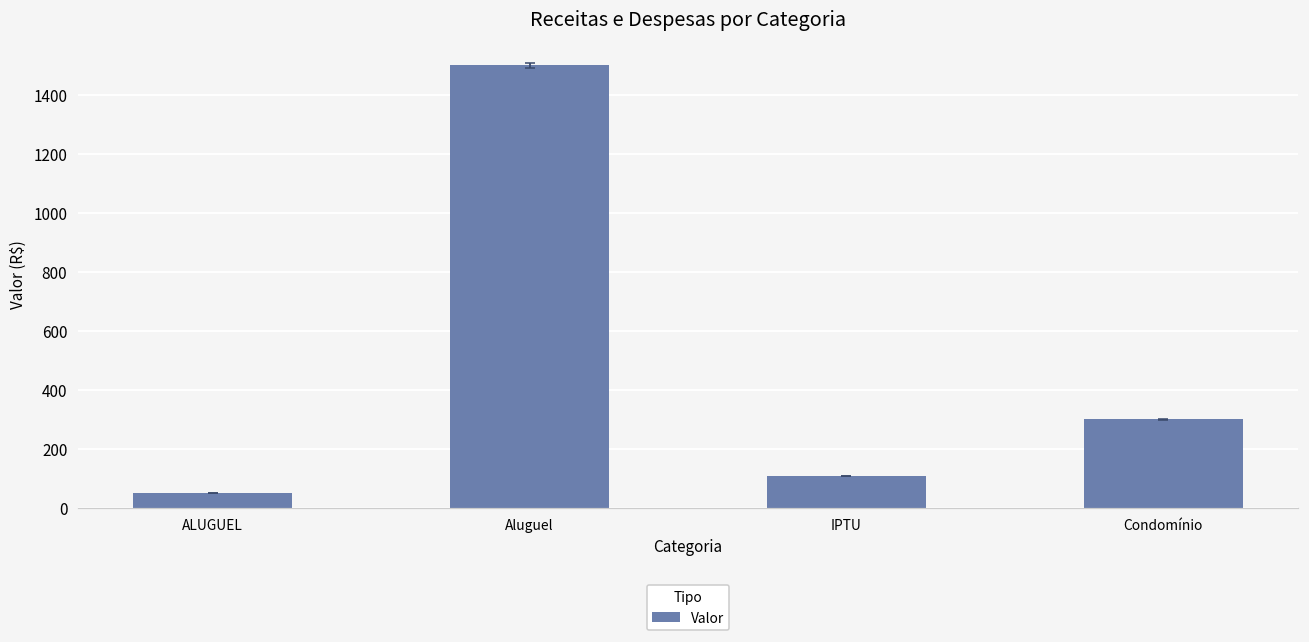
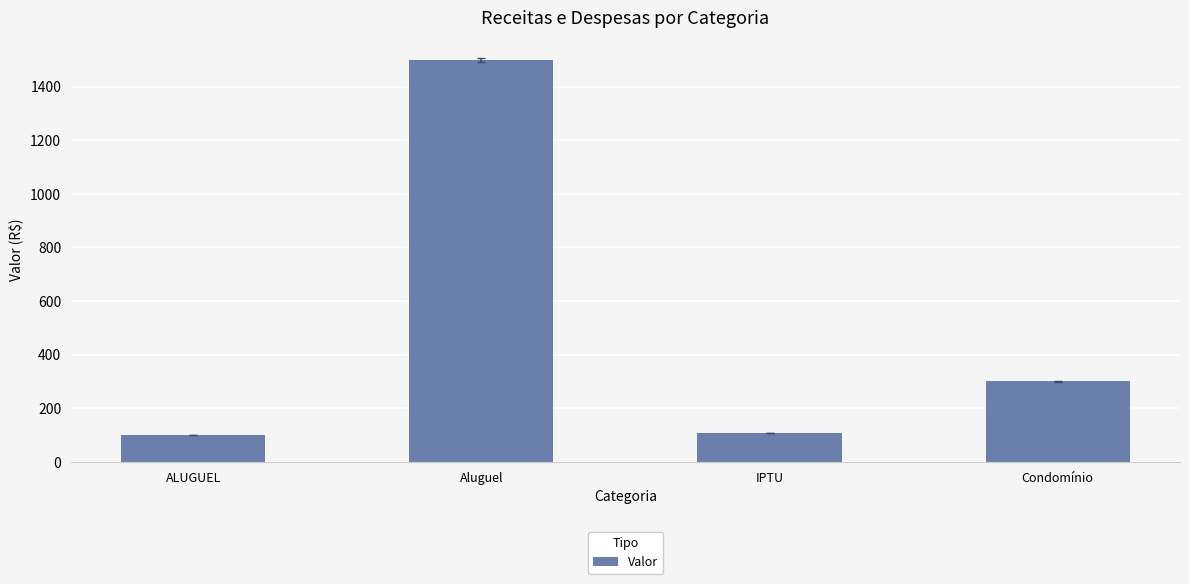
Valor, ALUGUEL: 50 -> 100
